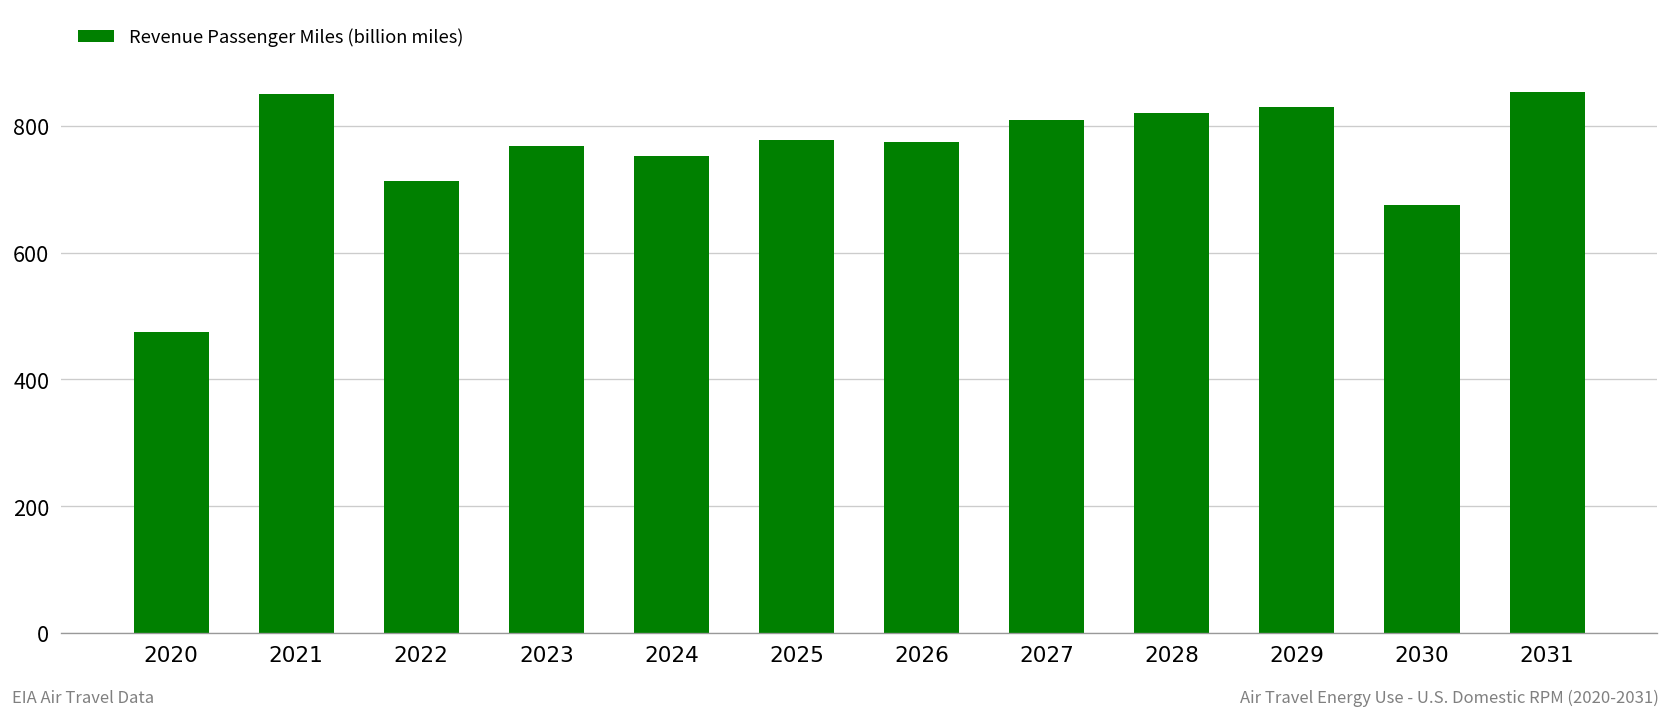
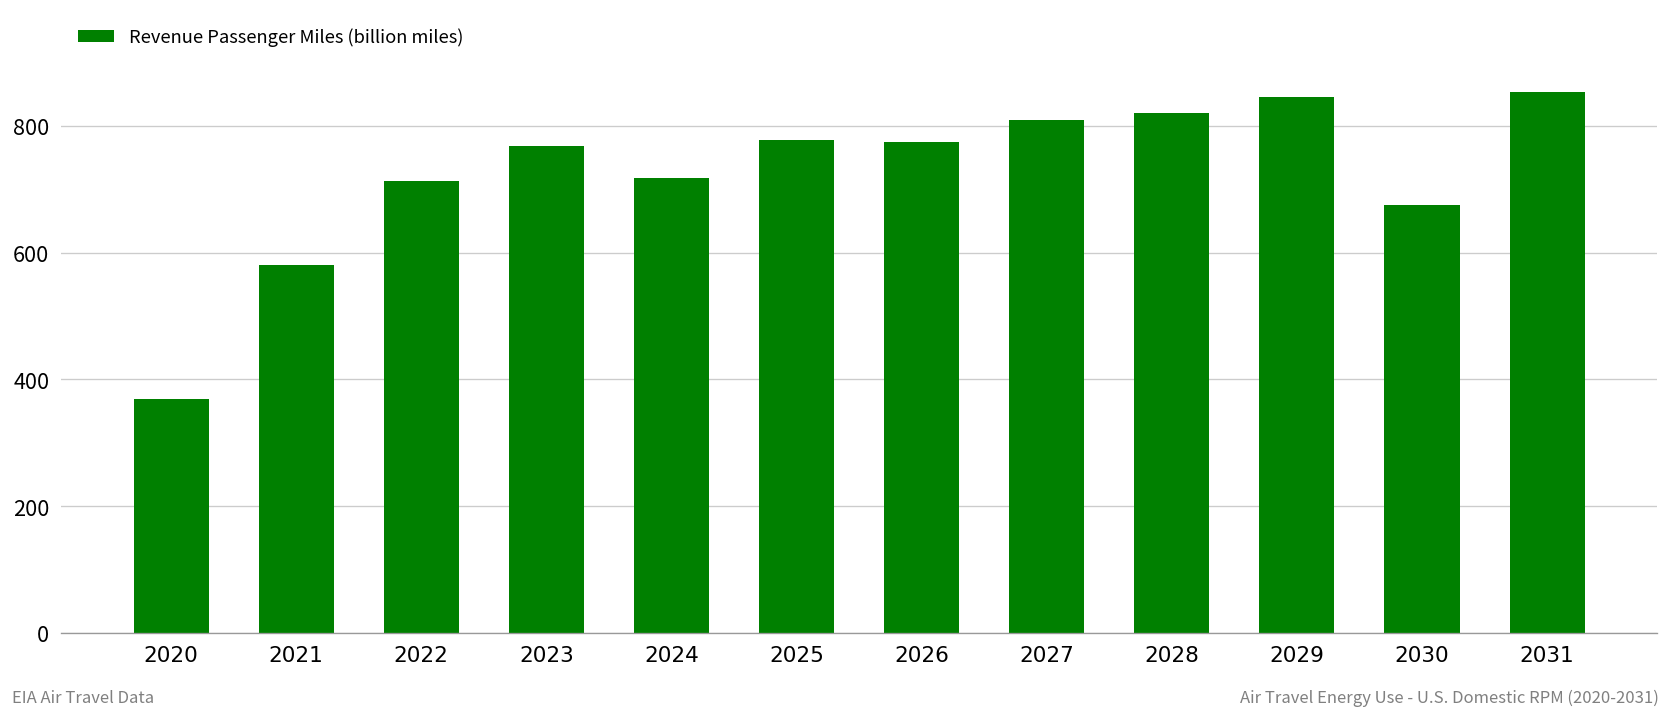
2020: 470 -> 370
2021: 850 -> 580
2024: 750 -> 720
2029: 830 -> 850
